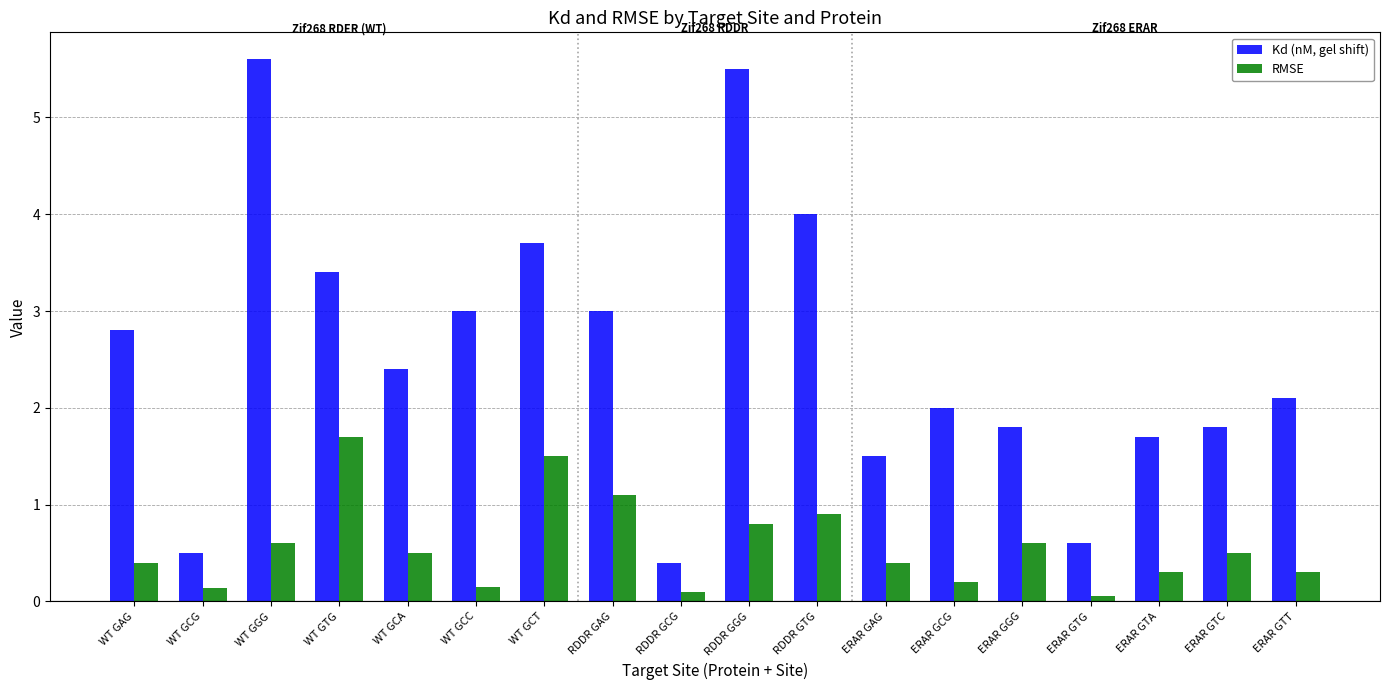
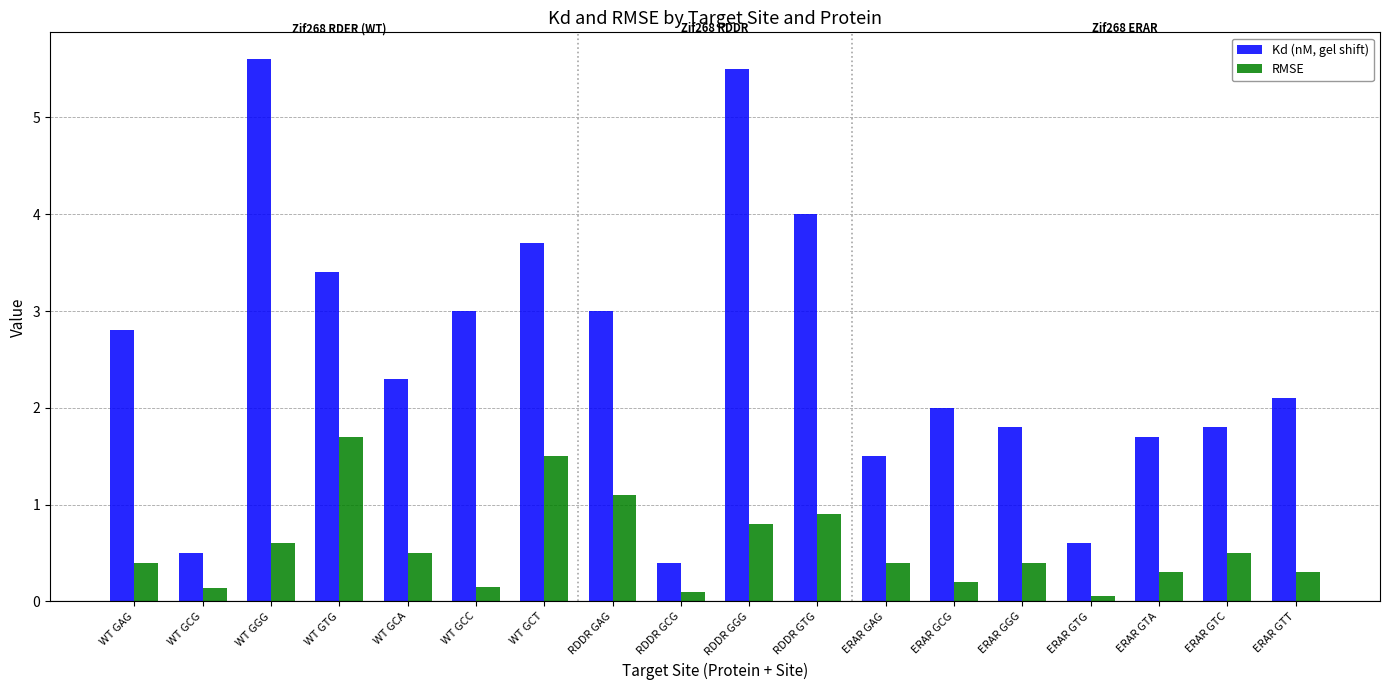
Kd (nM, gel shift), WT GCA: 2.4 -> 2.3
RMSE, ERAR GGG: 0.6 -> 0.4
